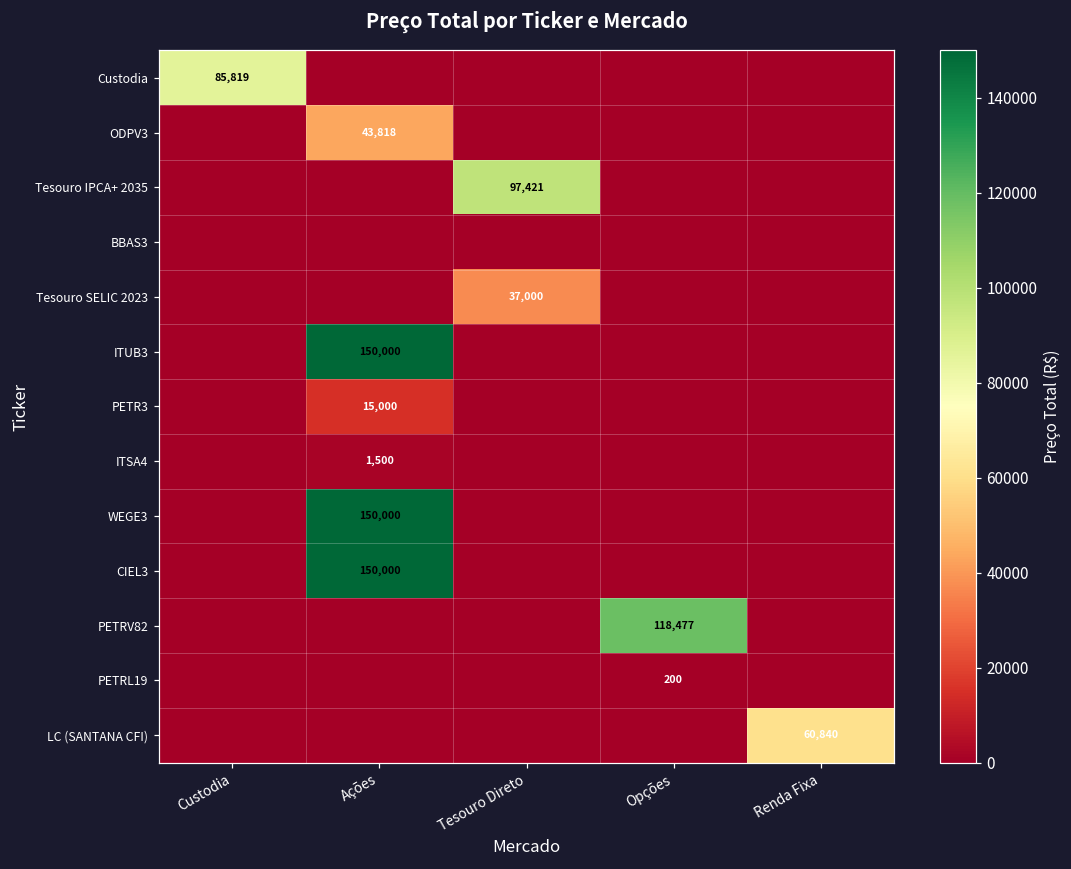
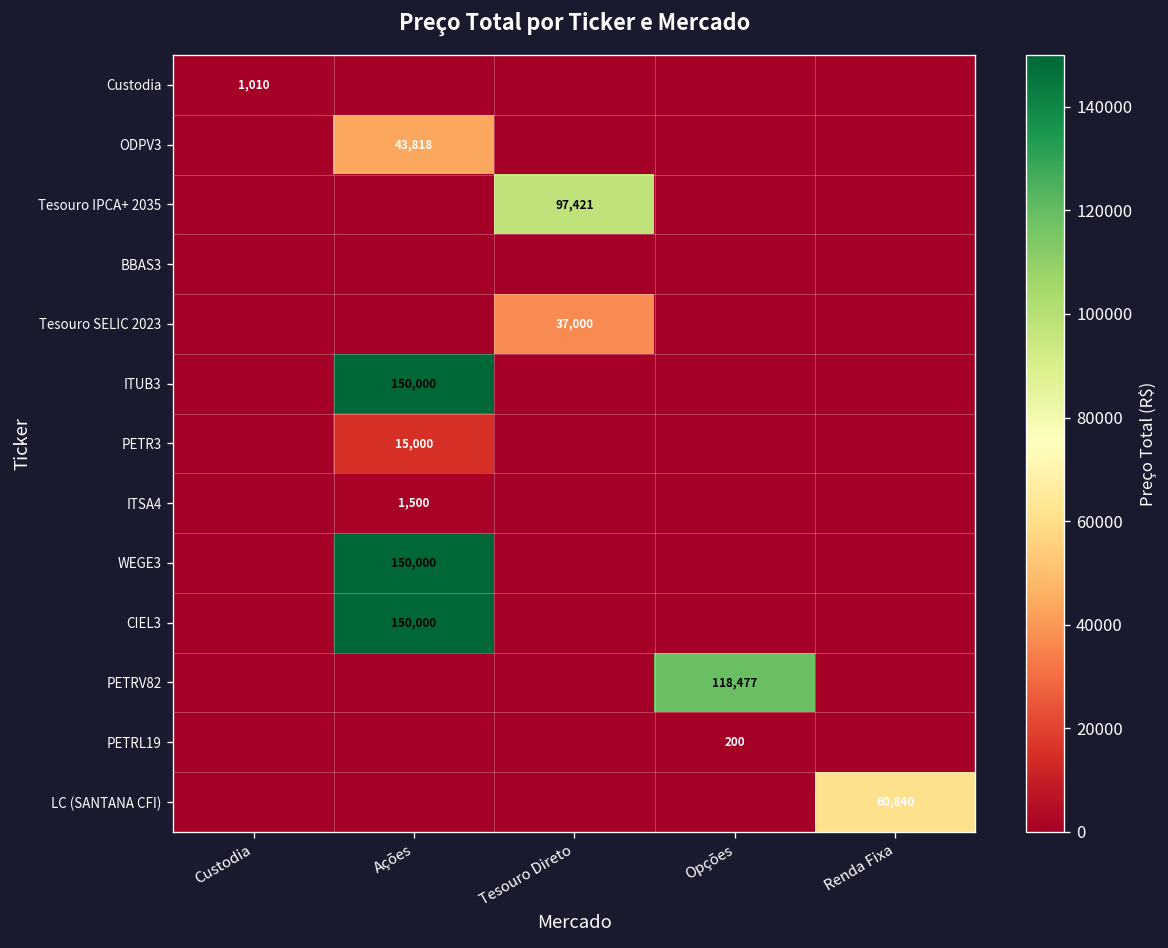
Custodia, Custodia: 85,819 -> 1,010
